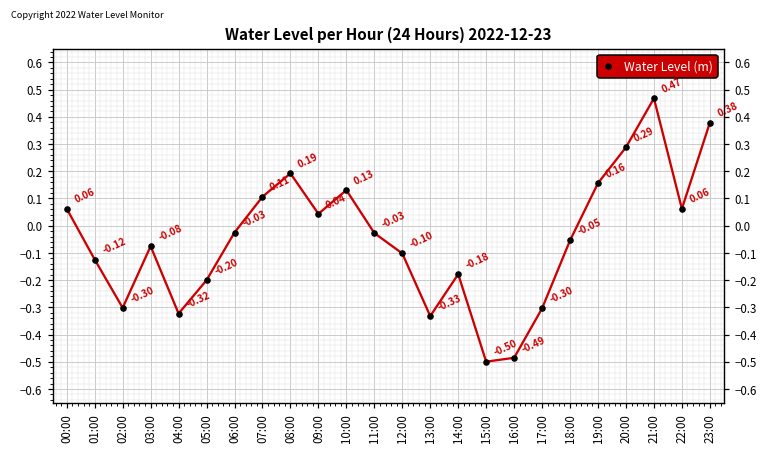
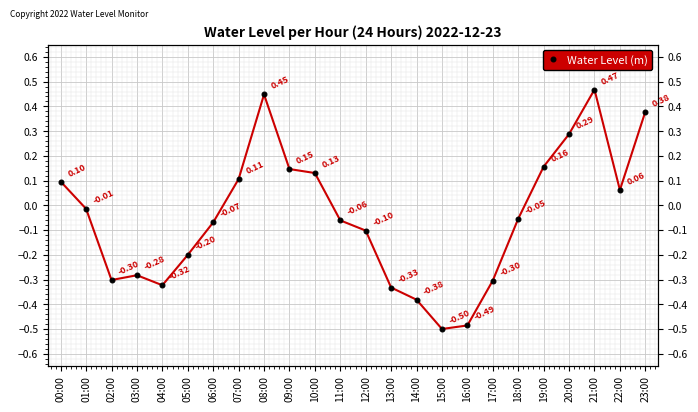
00:00: 0.06 -> 0.10
01:00: -0.12 -> -0.01
03:00: -0.08 -> -0.28
06:00: -0.03 -> -0.07
08:00: 0.19 -> 0.45
09:00: 0.04 -> 0.15
11:00: -0.03 -> -0.06
14:00: -0.18 -> -0.38
